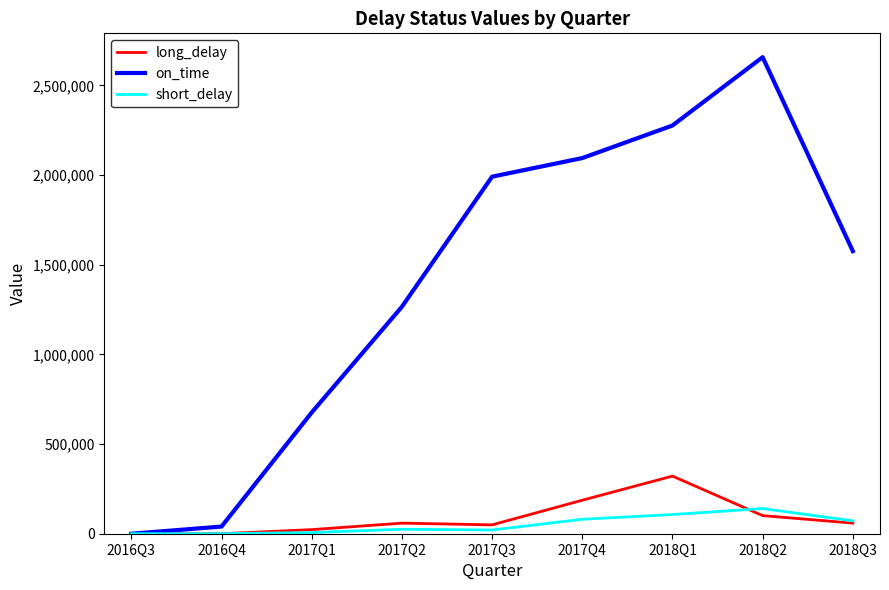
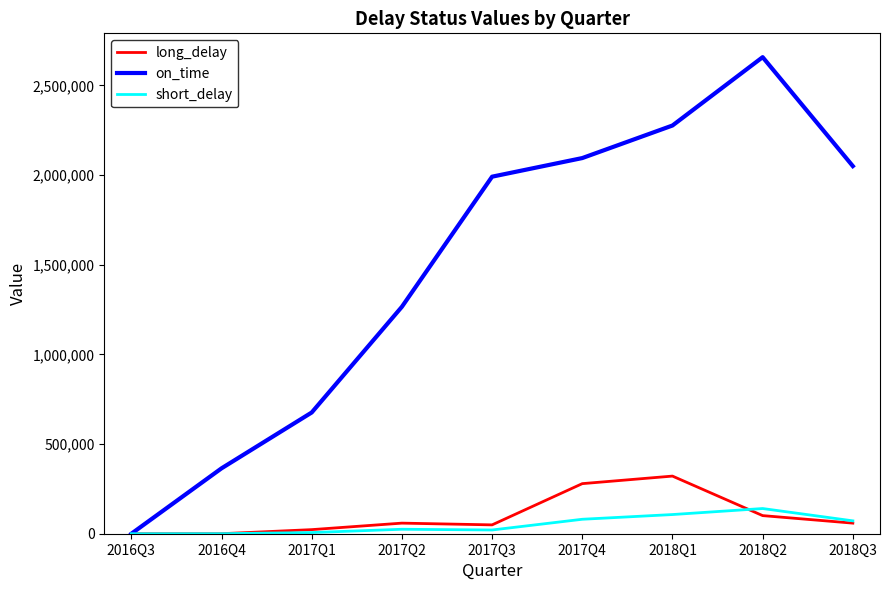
on_time, 2016Q4: 40,000 -> 360,000
long_delay, 2017Q4: 190,000 -> 280,000
on_time, 2018Q3: 1,580,000 -> 2,050,000
